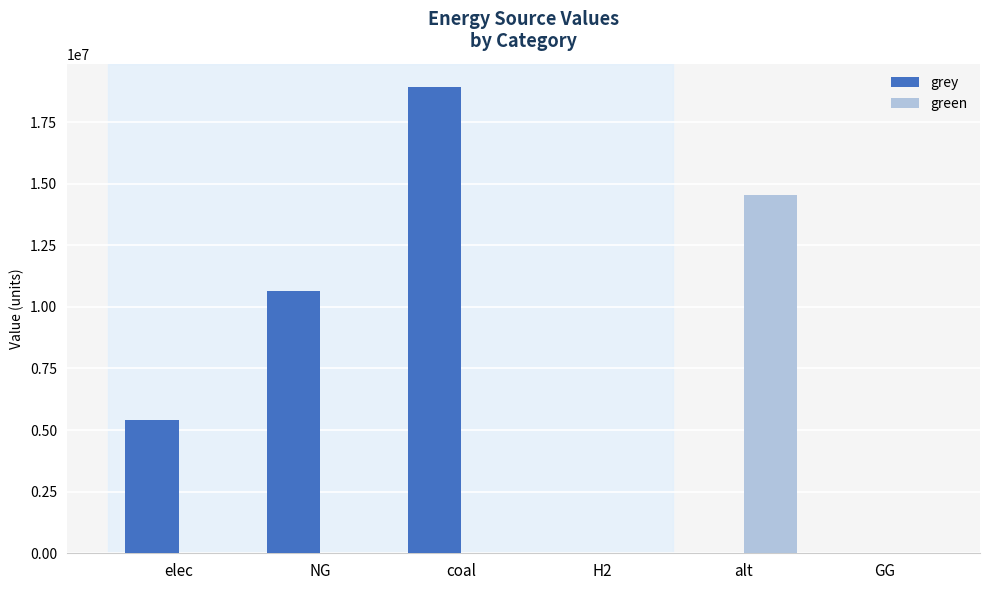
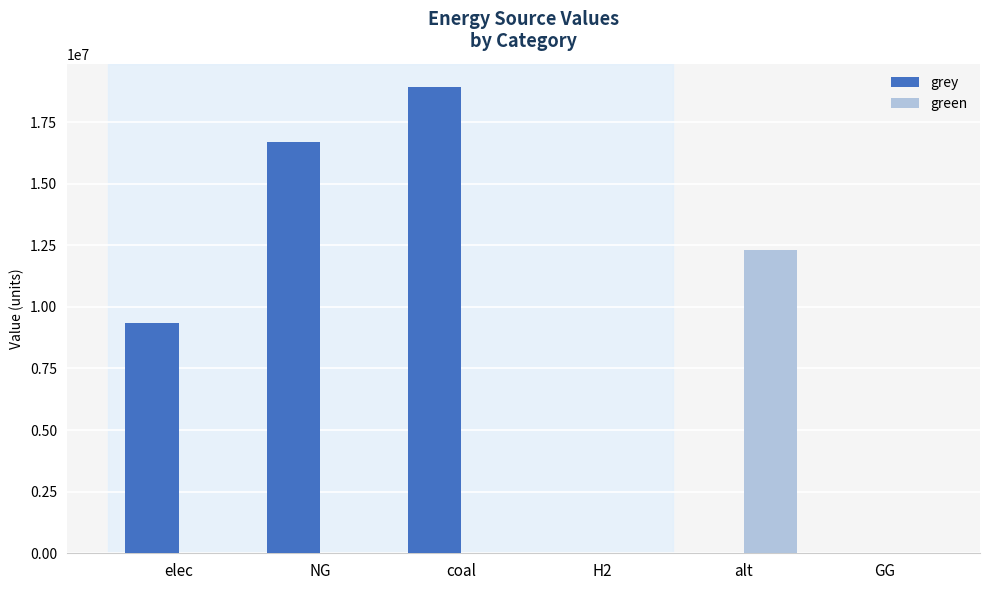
grey, elec: 5400000 -> 9300000
grey, NG: 10600000 -> 16700000
green, alt: 14500000 -> 12300000
